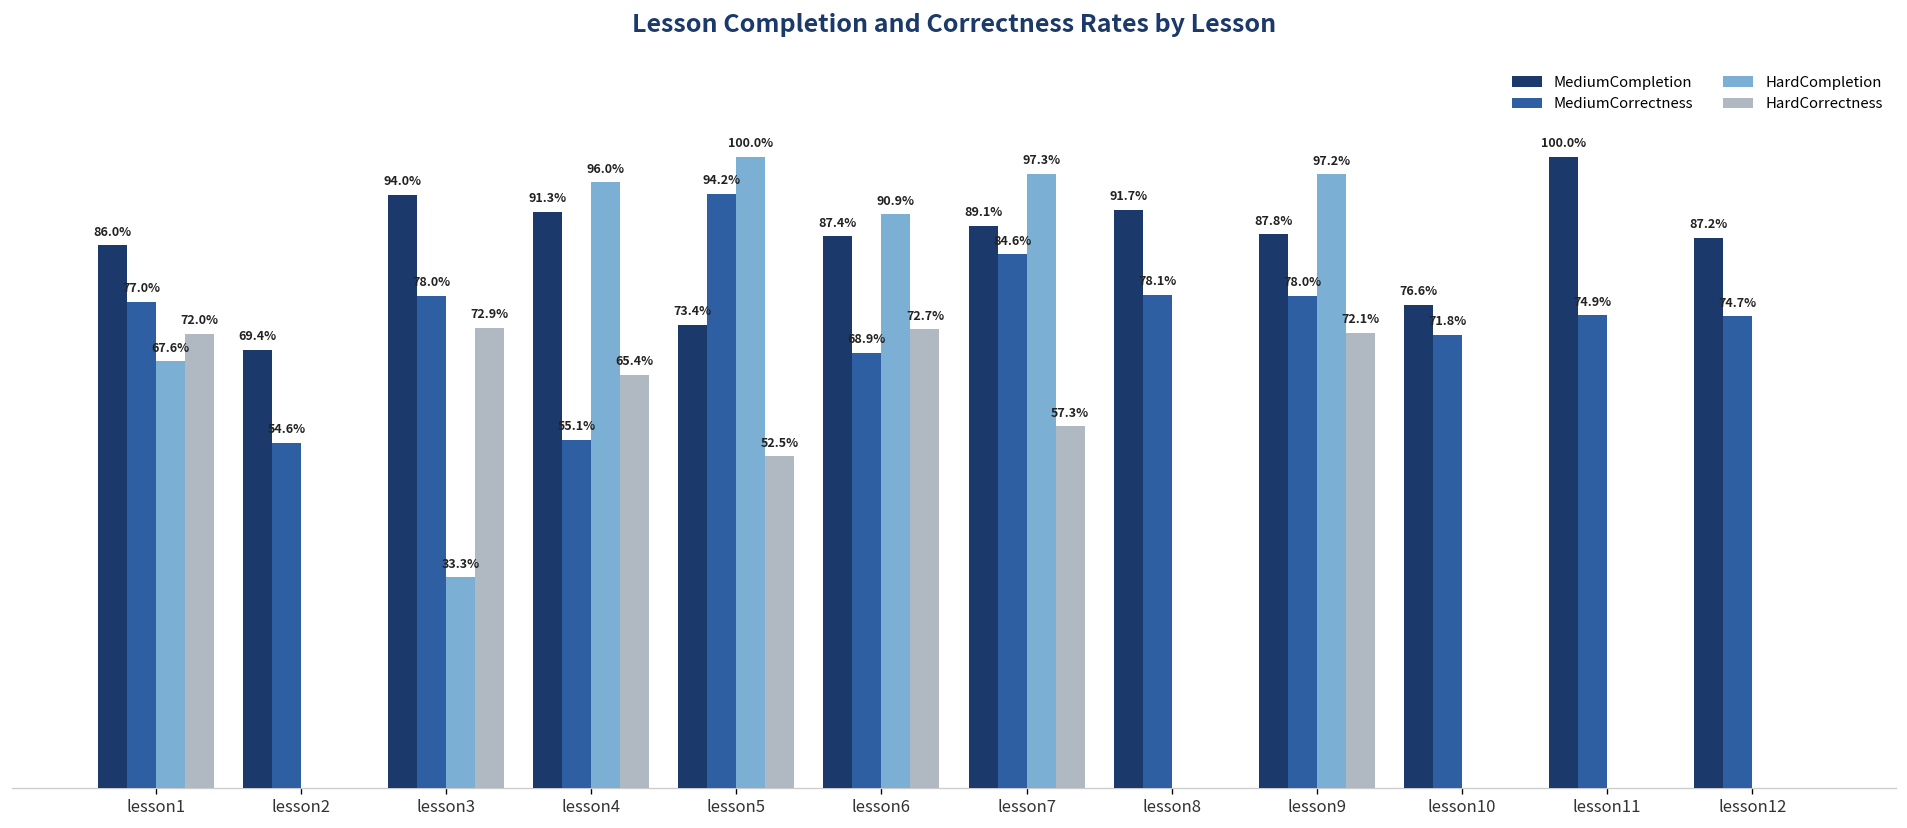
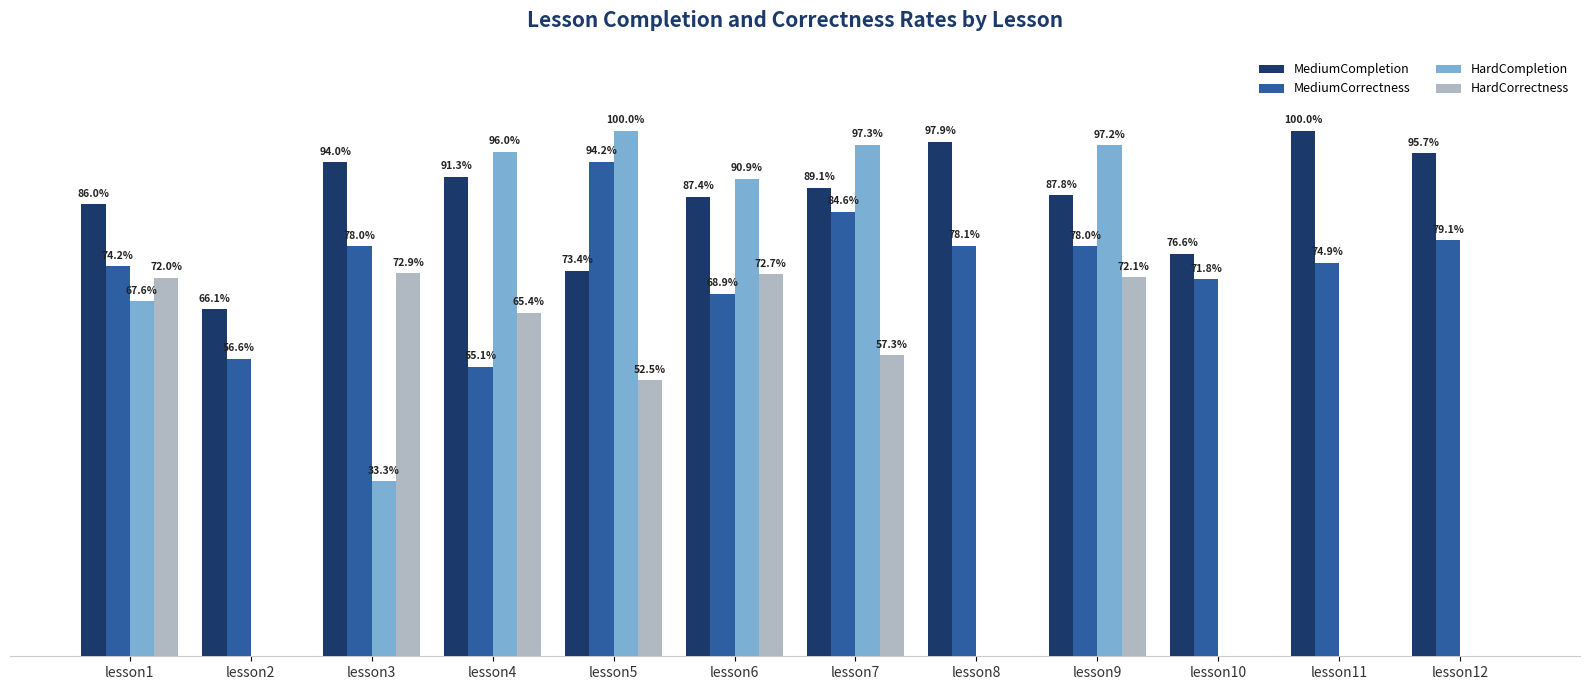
MediumCorrectness, lesson1: 77.0% -> 74.2%
MediumCompletion, lesson2: 69.4% -> 66.1%
MediumCorrectness, lesson2: 54.6% -> 56.6%
MediumCompletion, lesson8: 91.7% -> 97.9%
MediumCompletion, lesson12: 87.2% -> 95.7%
MediumCorrectness, lesson12: 74.7% -> 79.1%
